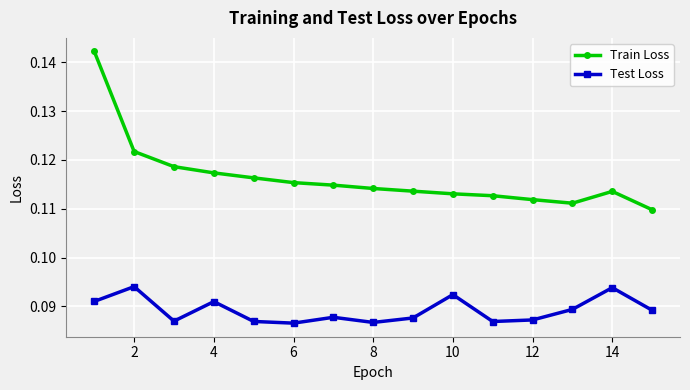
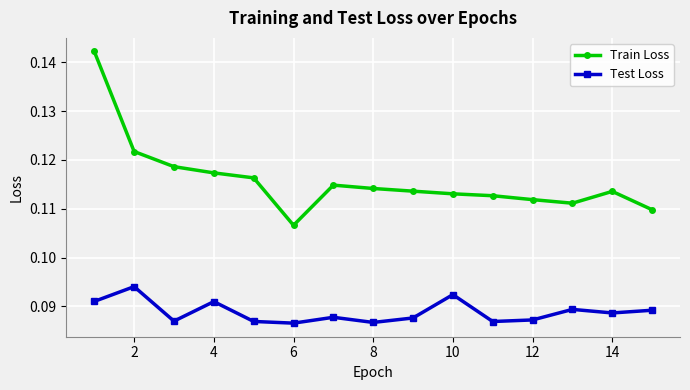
Train Loss, 6: 0.115 -> 0.107
Test Loss, 14: 0.094 -> 0.089
